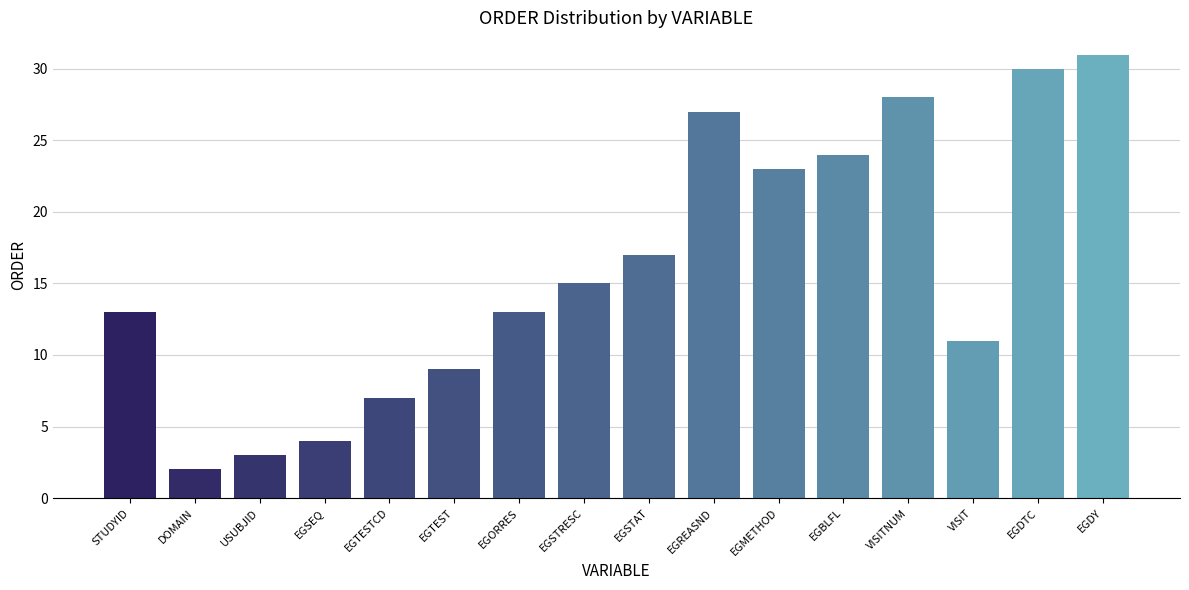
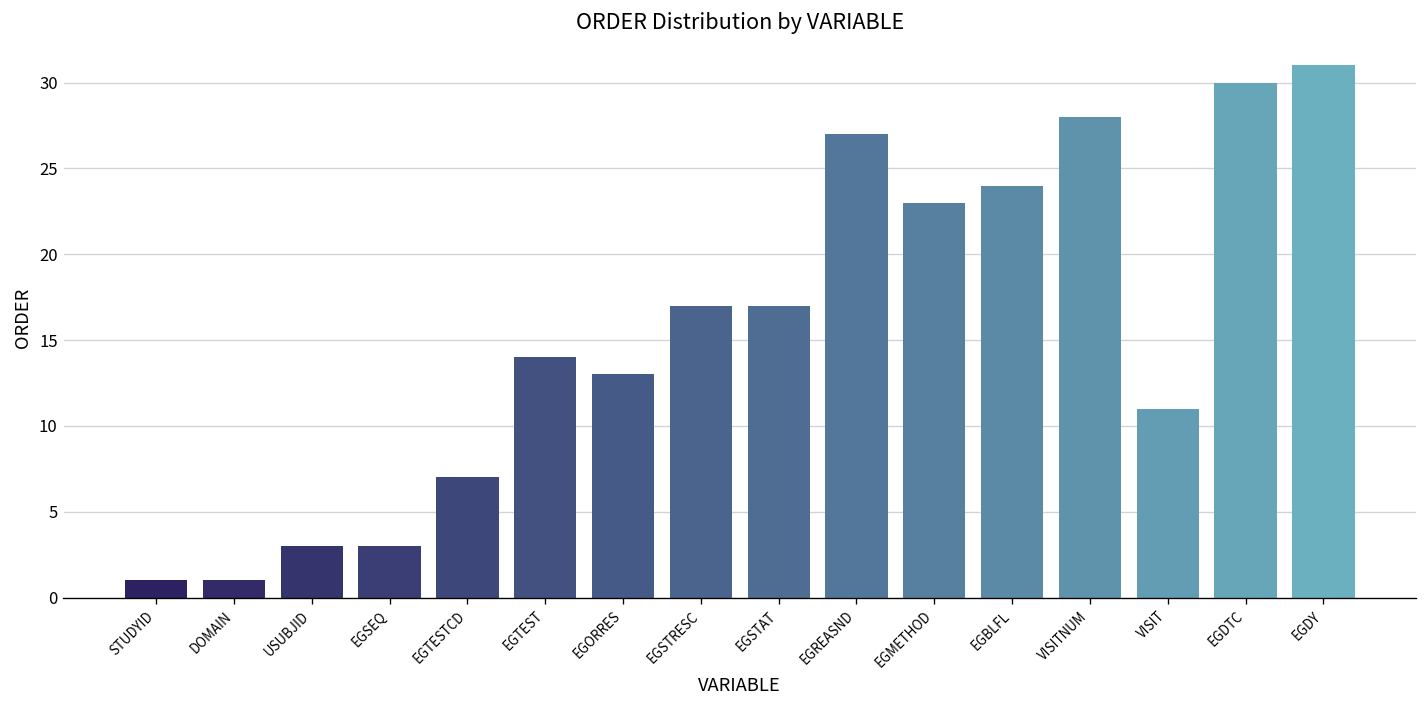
STUDYID: 13 -> 1
DOMAIN: 2 -> 1
EGSEQ: 4 -> 3
EGTEST: 9 -> 14
EGSTRESC: 15 -> 17
